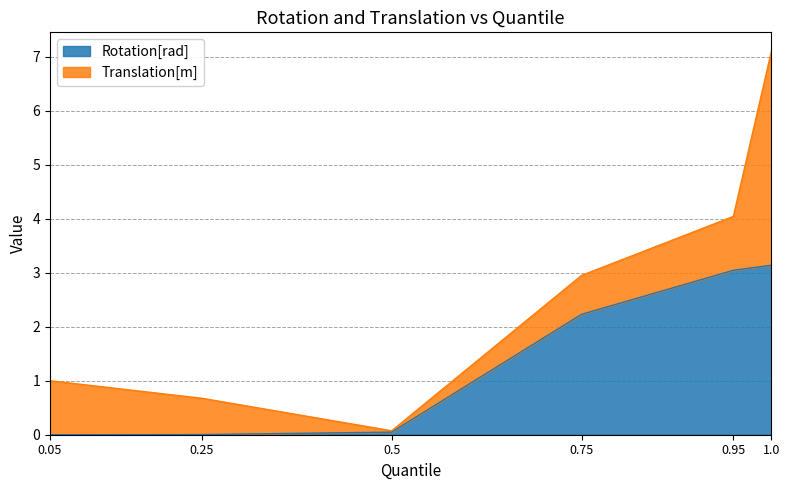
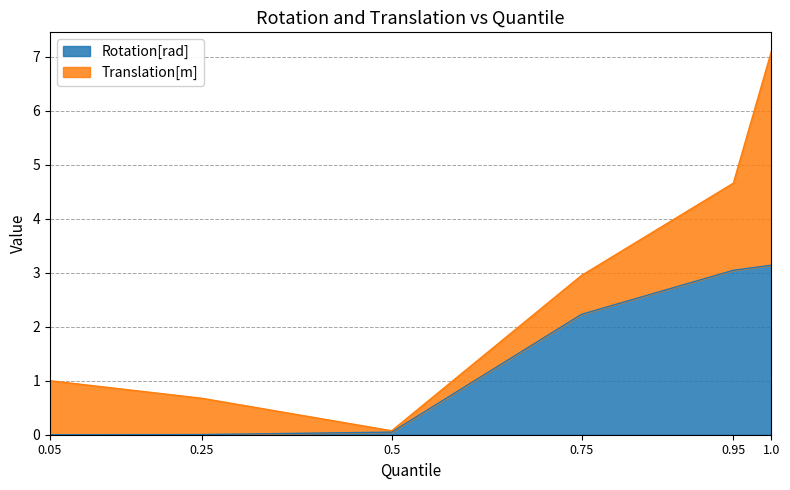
Translation[m], 0.95: 1.0 -> 1.6
